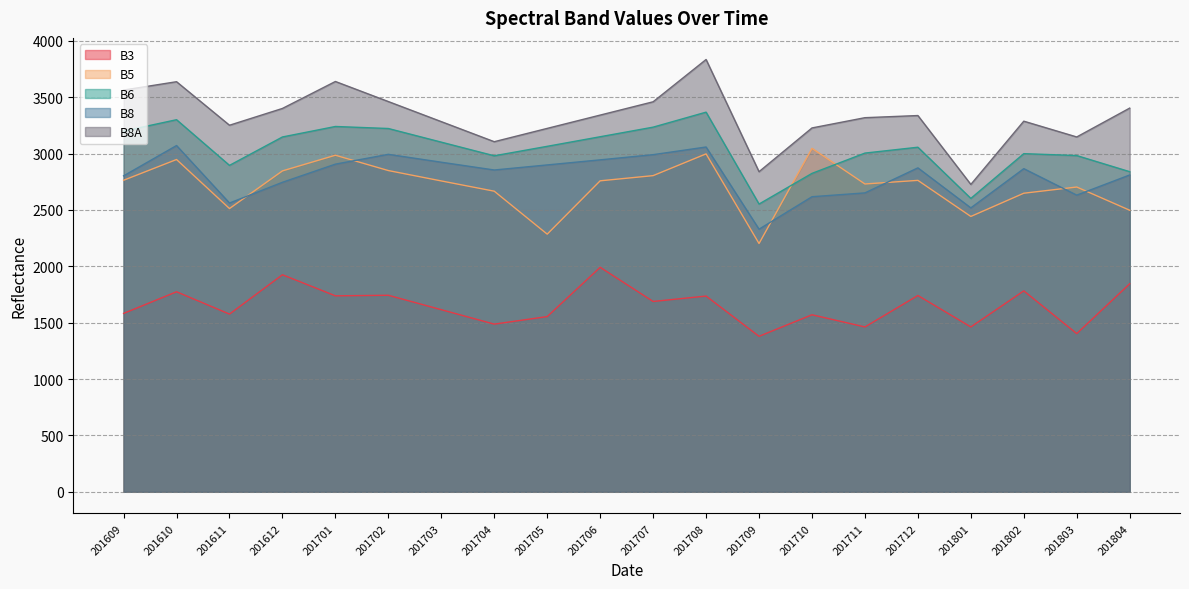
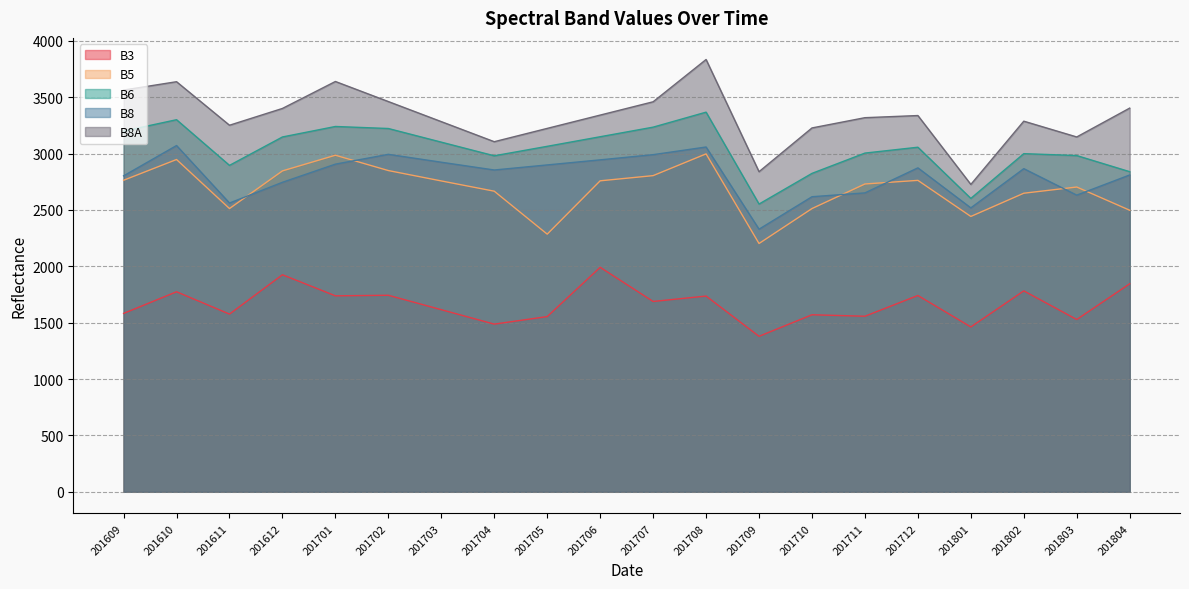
B5, 201710: 3050 -> 2510
B3, 201711: 1460 -> 1560
B3, 201803: 1400 -> 1530
